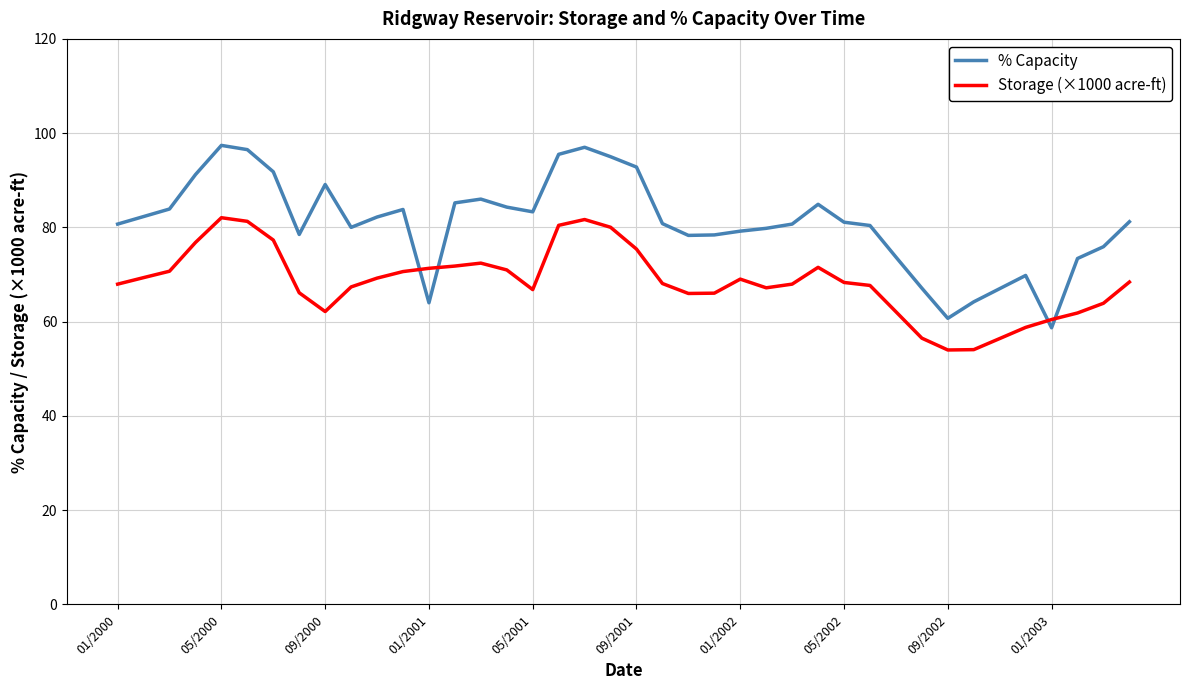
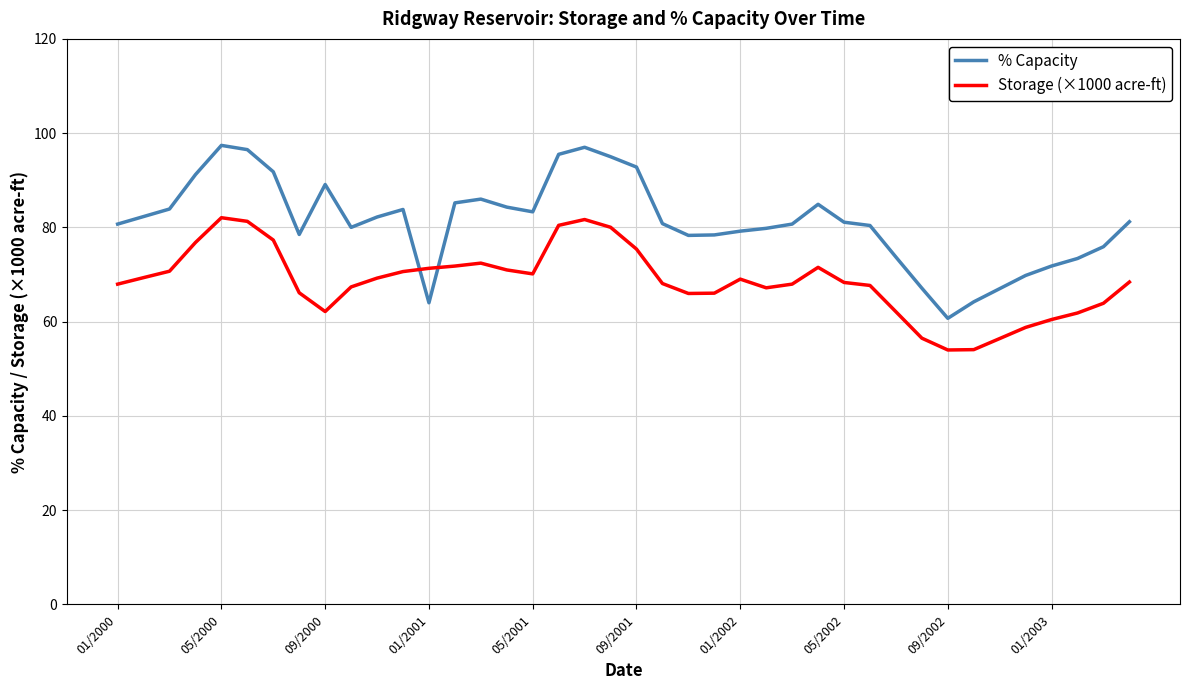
Storage (×1000 acre-ft), 05/2001: 67 -> 70
% Capacity, 01/2003: 59 -> 72
